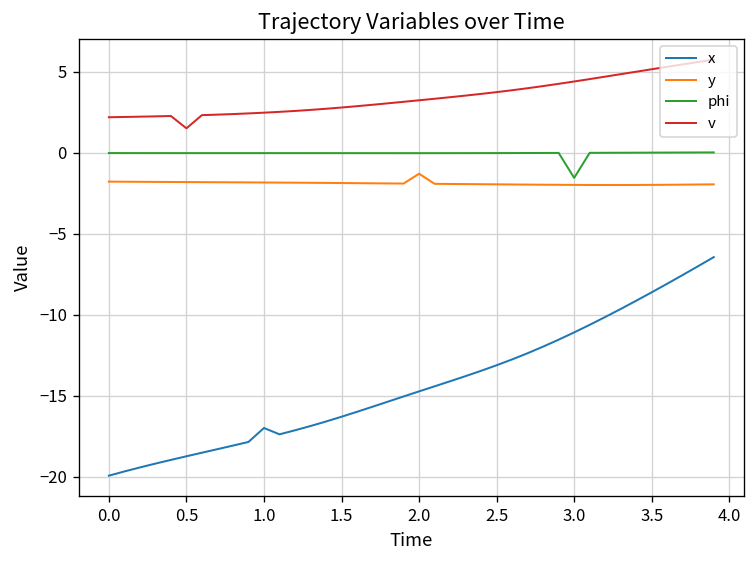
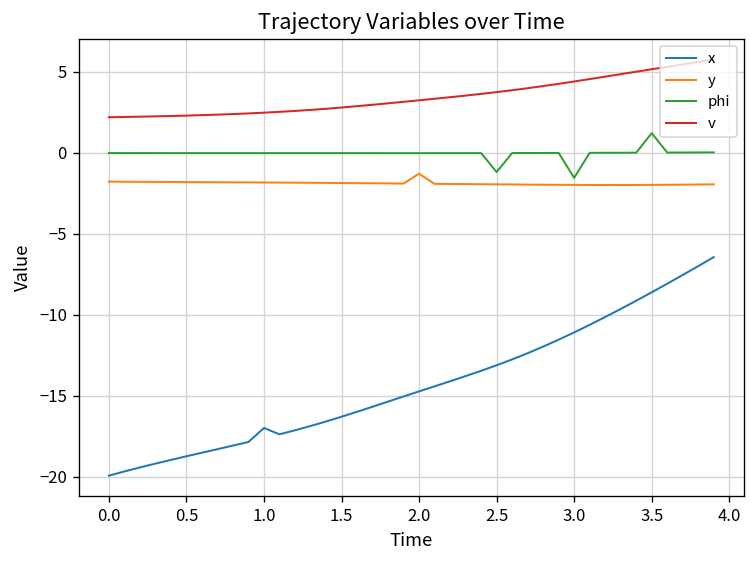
v, 0.5: 1.5 -> 2.3
phi, 2.5: 0.0 -> -1.2
phi, 3.5: 0.0 -> 1.2
